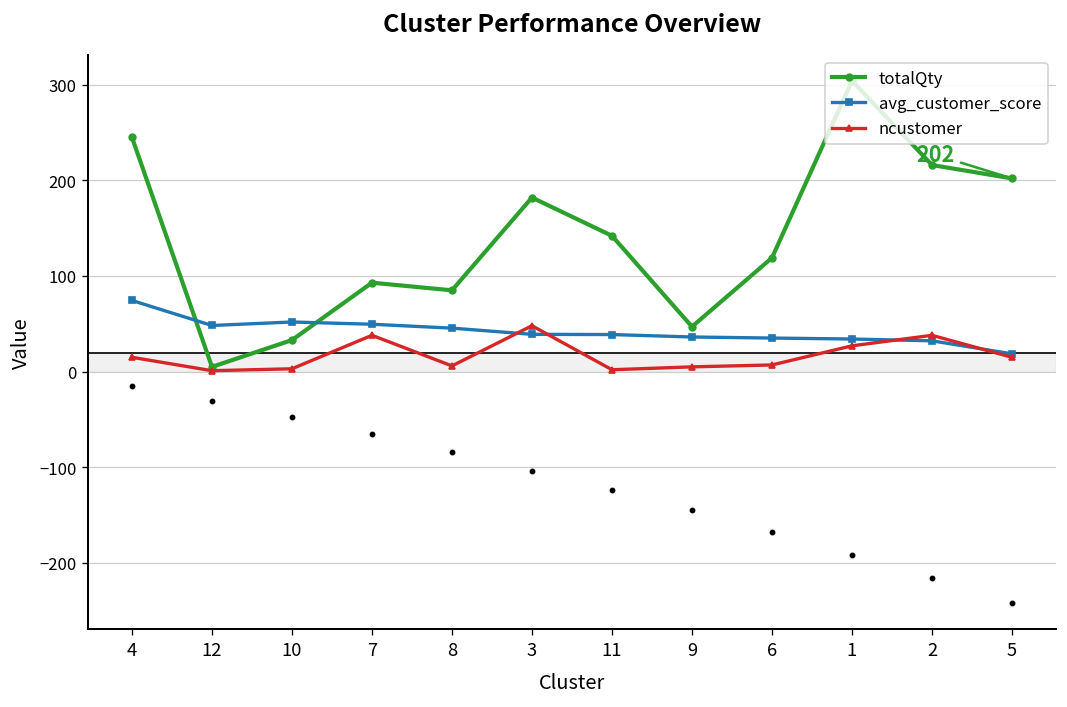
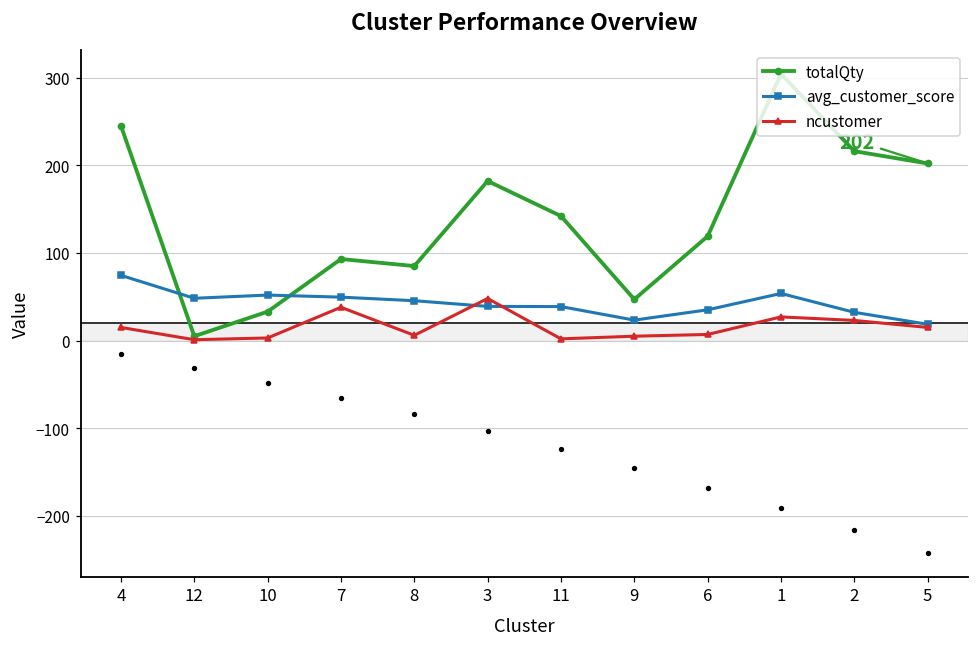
avg_customer_score, 9: 40 -> 20
avg_customer_score, 1: 30 -> 50
ncustomer, 2: 40 -> 20
